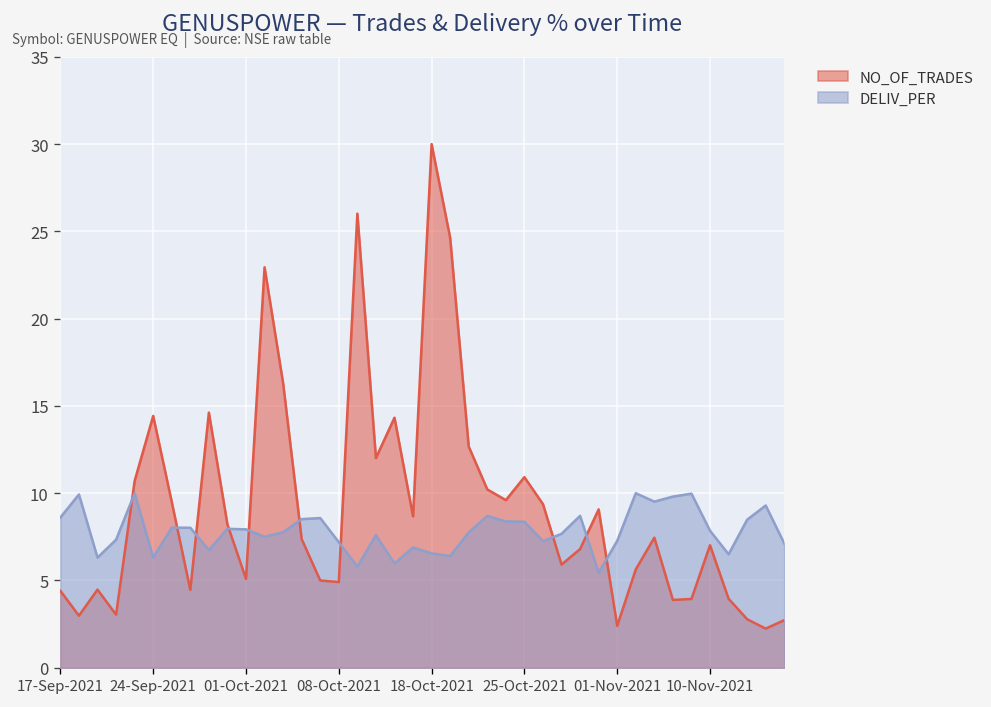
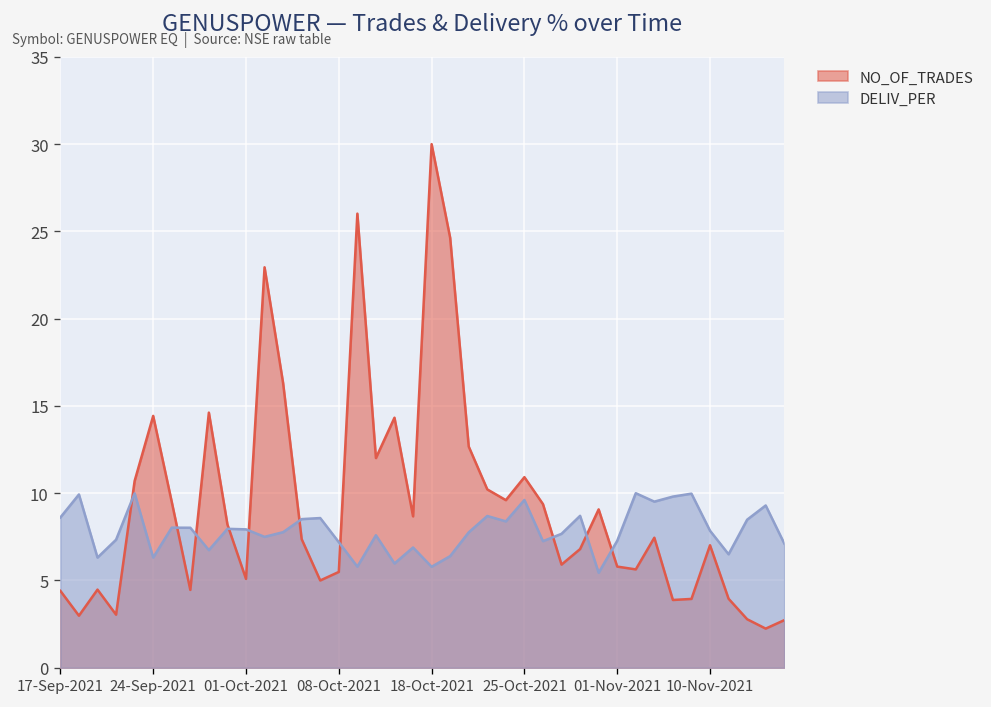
NO_OF_TRADES, 08-Oct-2021: 4.9 -> 5.5
DELIV_PER, 18-Oct-2021: 6.6 -> 5.8
DELIV_PER, 25-Oct-2021: 8.4 -> 9.6
NO_OF_TRADES, 01-Nov-2021: 2.4 -> 5.8
